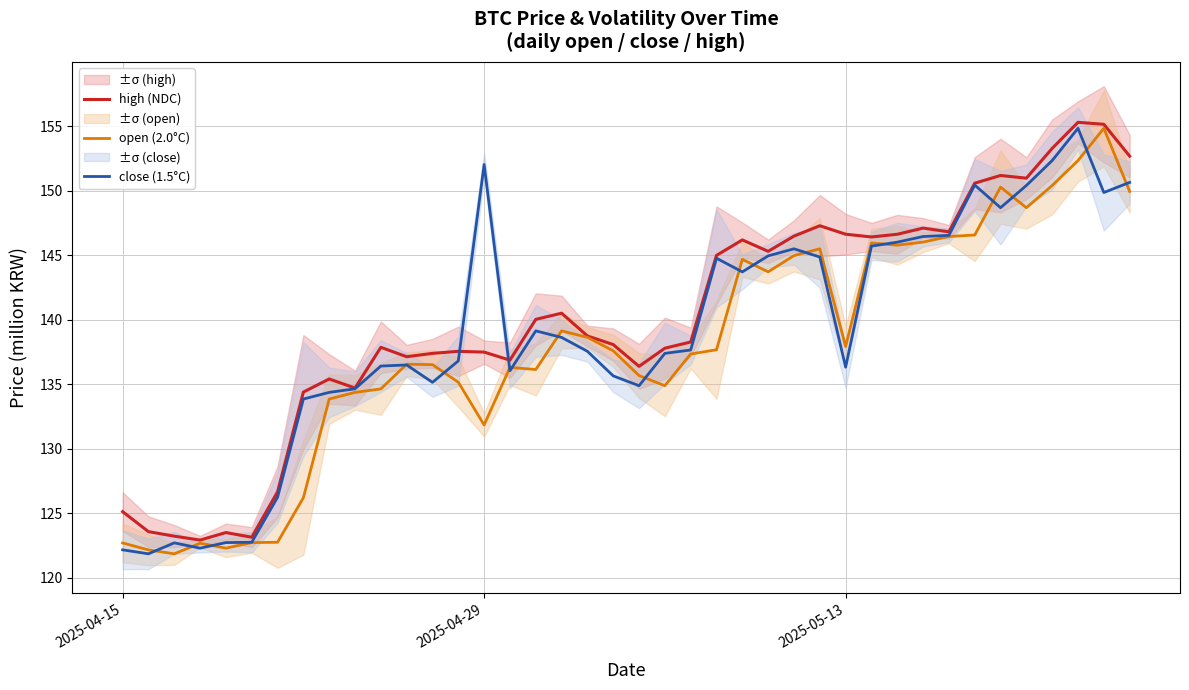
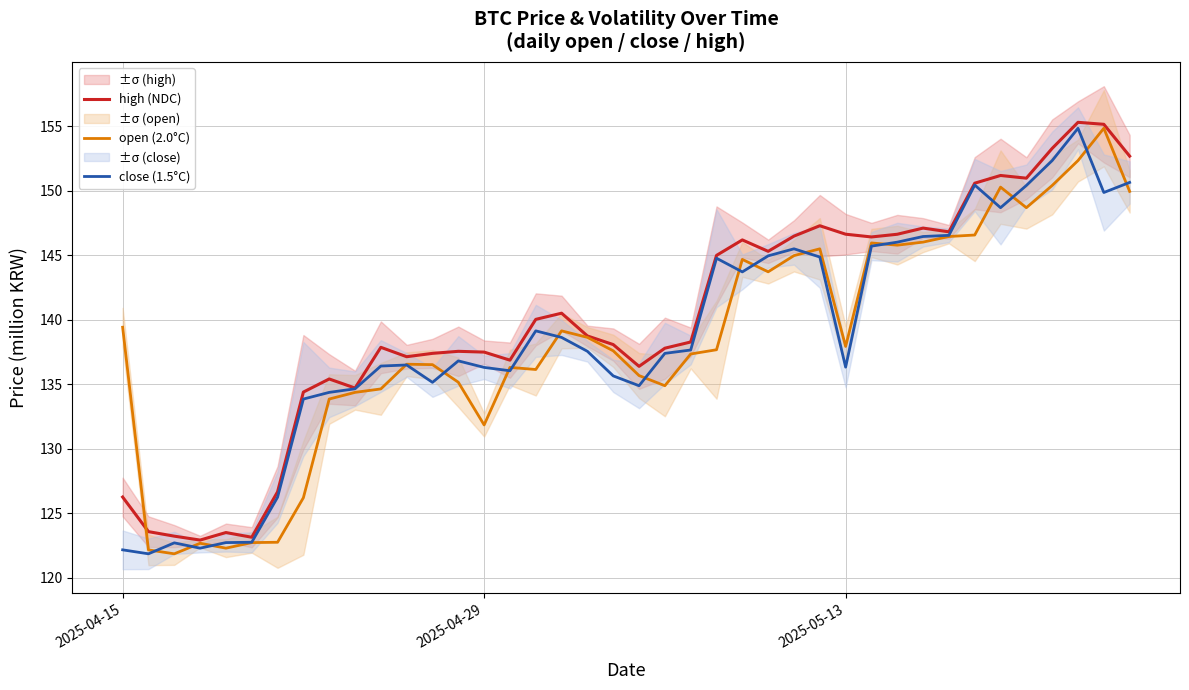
high (NDC), 2025-04-15: 125.1 -> 126.3
open (2.0°C), 2025-04-15: 122.7 -> 139.4
close (1.5°C), 2025-04-29: 152.1 -> 136.3
